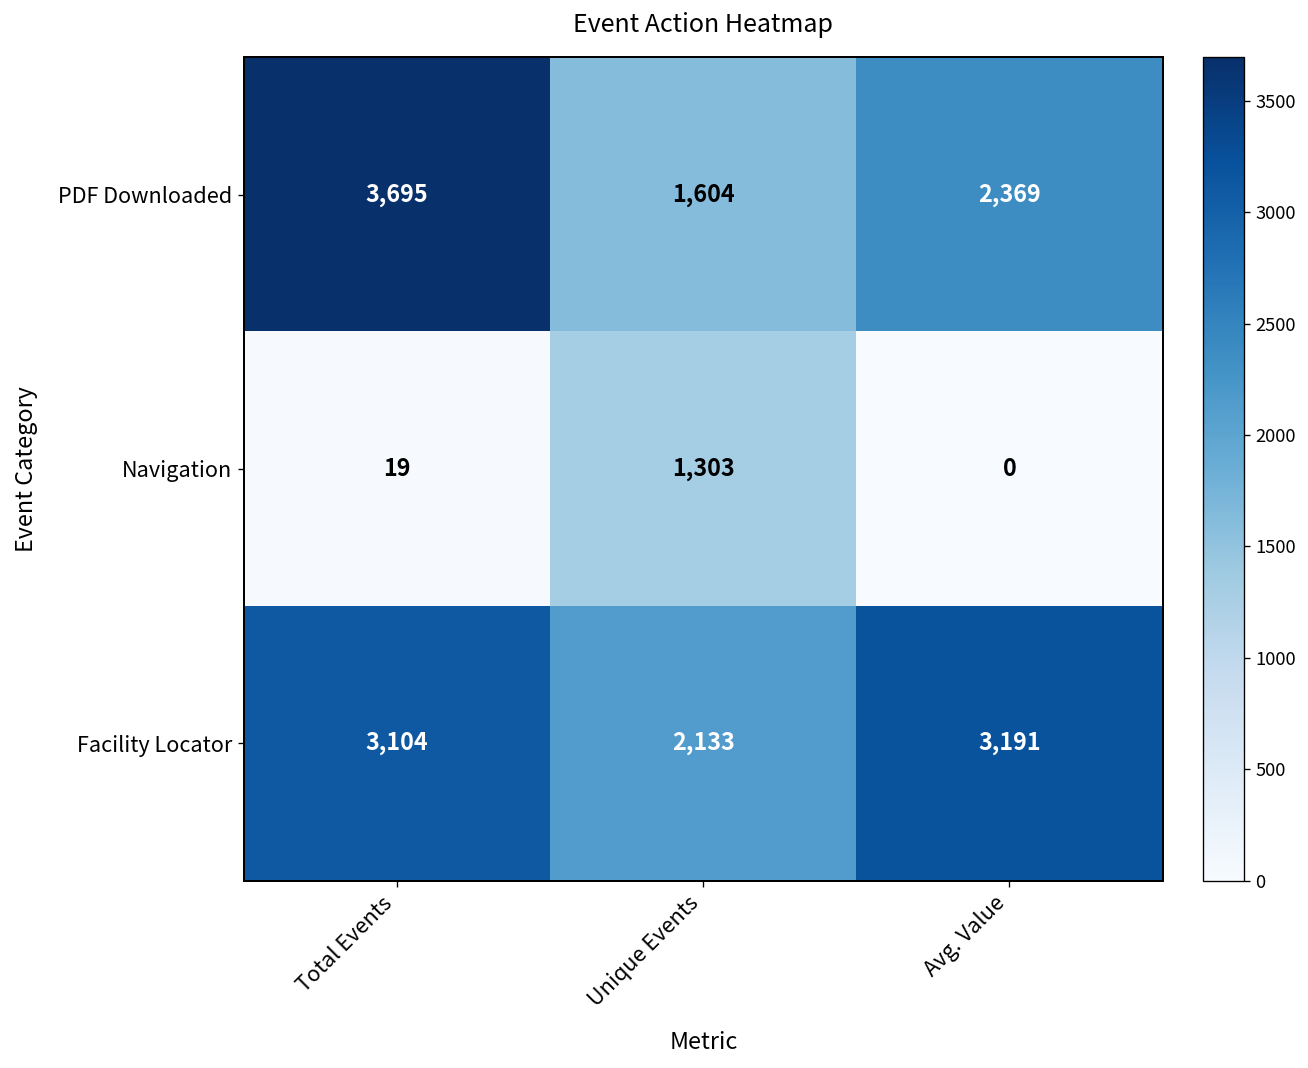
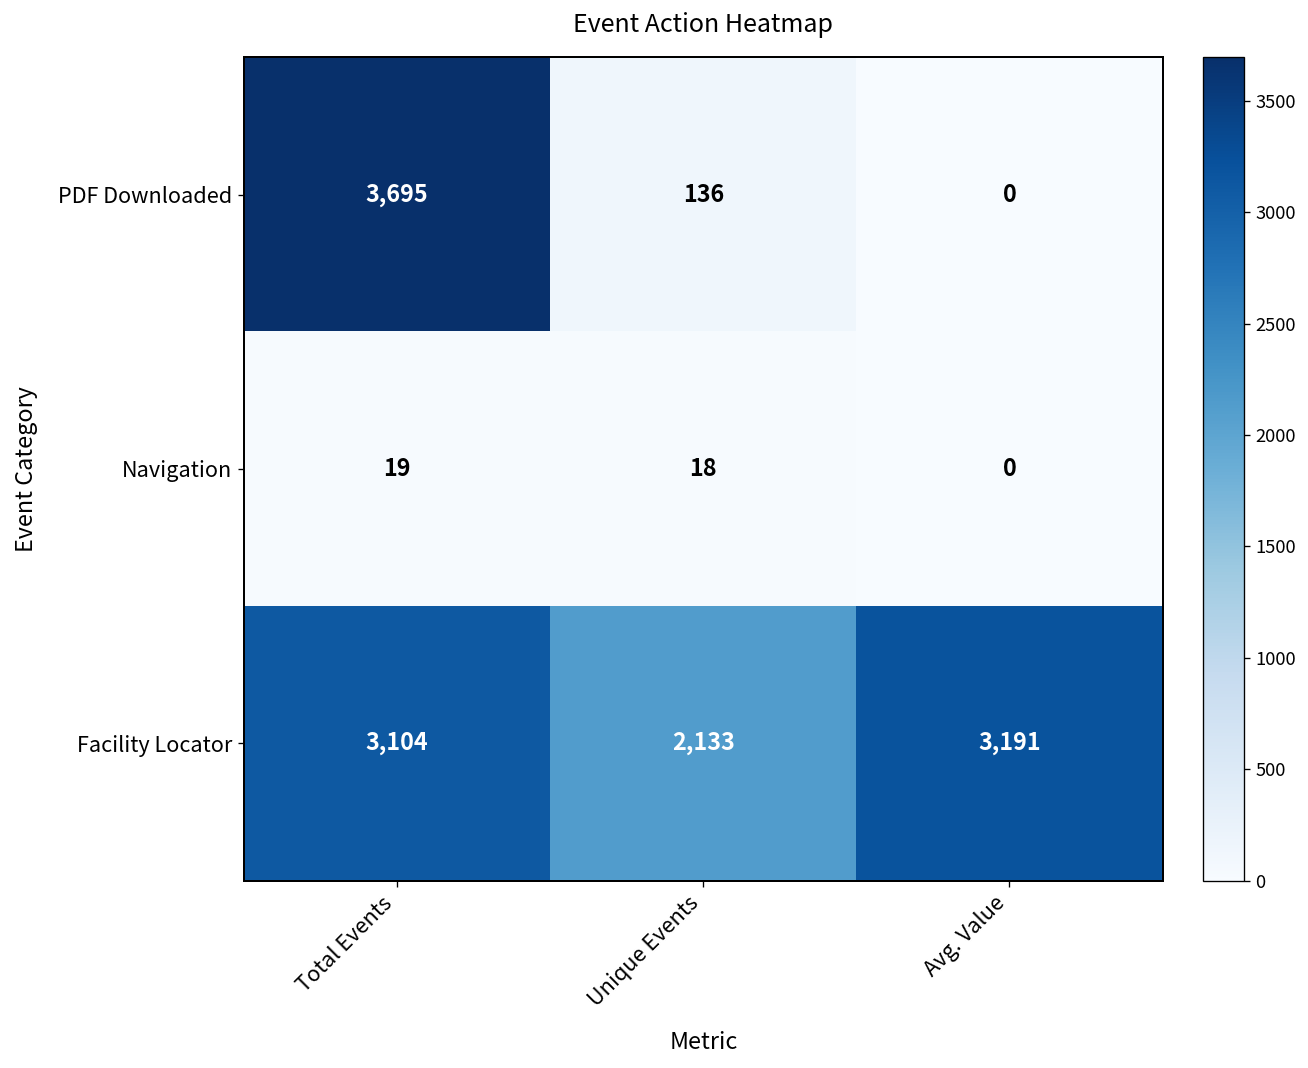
PDF Downloaded, Unique Events: 1,604 -> 136
PDF Downloaded, Avg. Value: 2,369 -> 0
Navigation, Unique Events: 1,303 -> 18
